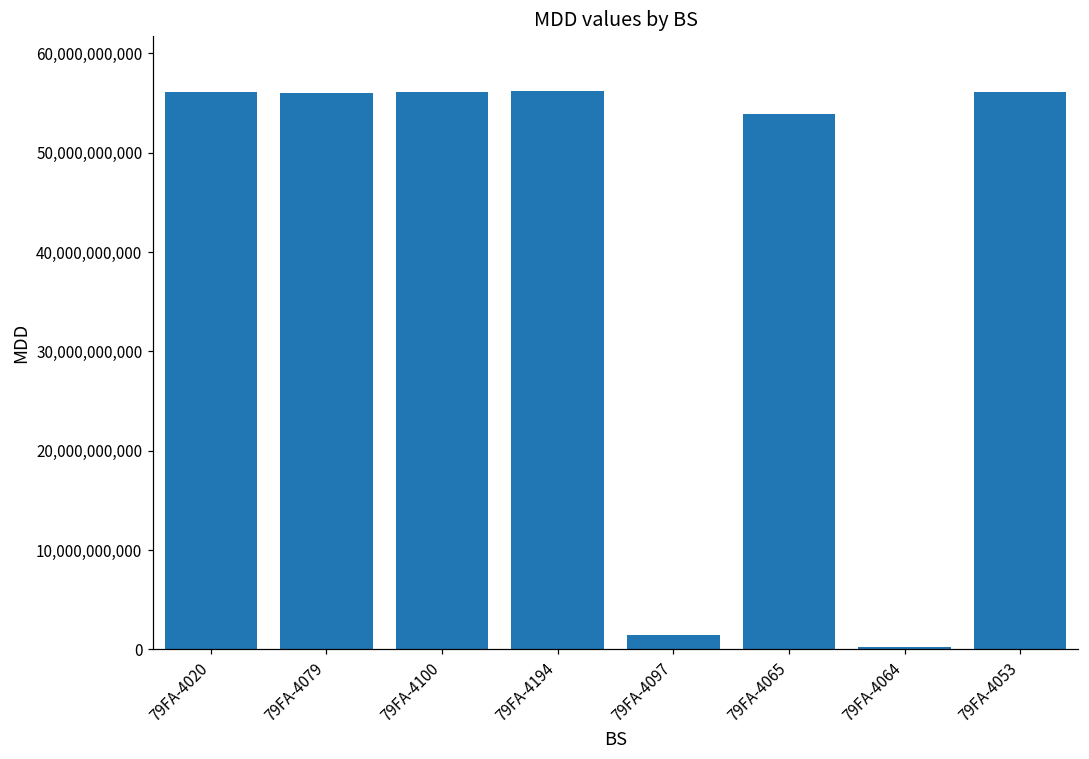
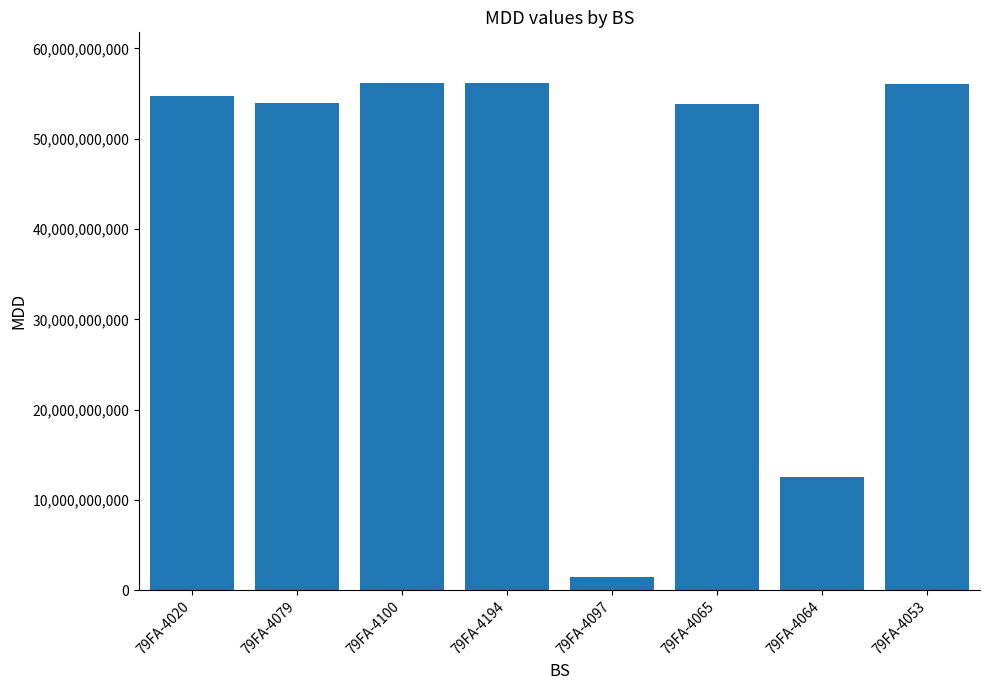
79FA-4020: 56,000,000,000 -> 55,000,000,000
79FA-4079: 56,000,000,000 -> 54,000,000,000
79FA-4064: 0 -> 13,000,000,000
